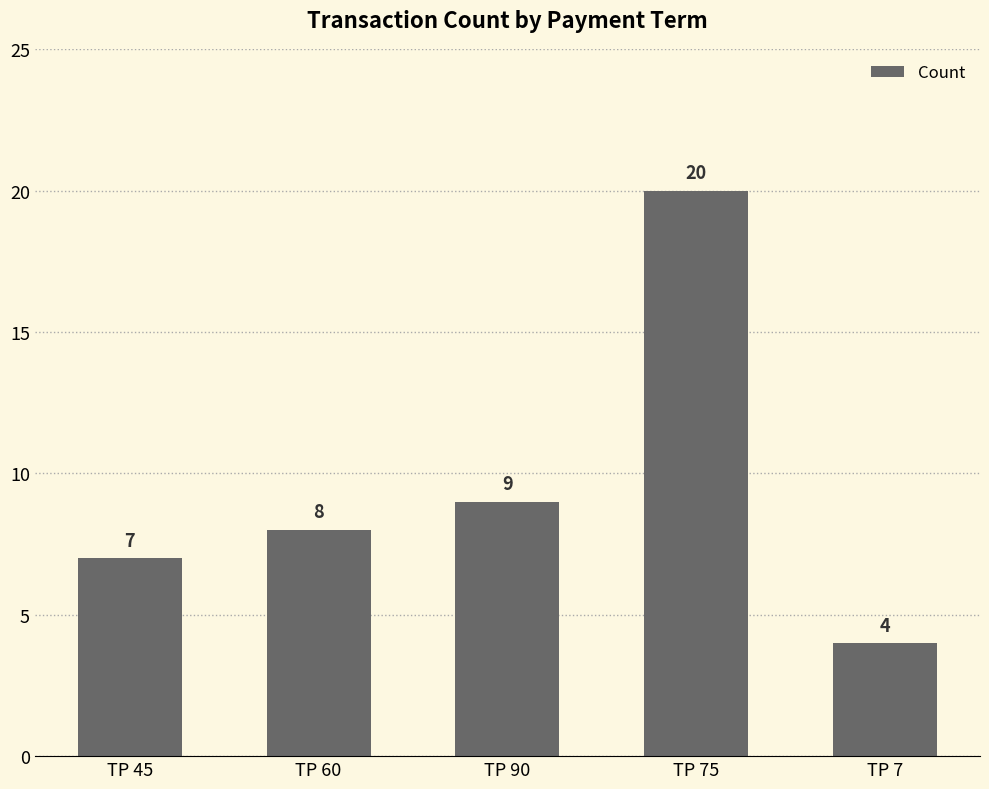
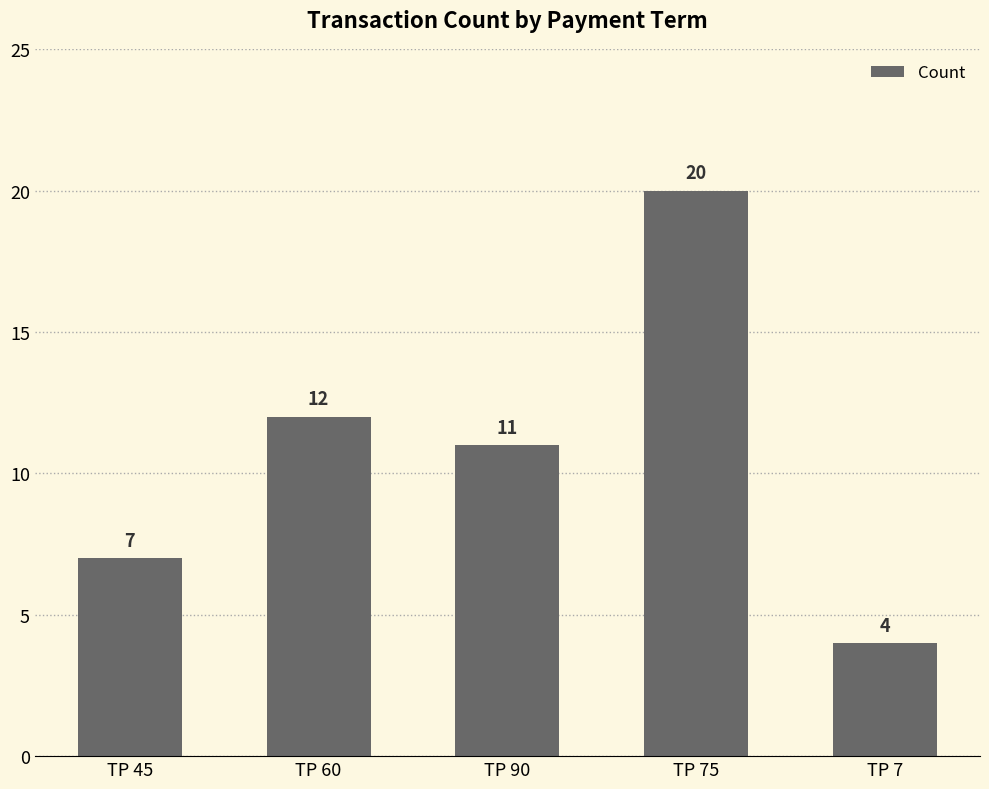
TP 60: 8 -> 12
TP 90: 9 -> 11
